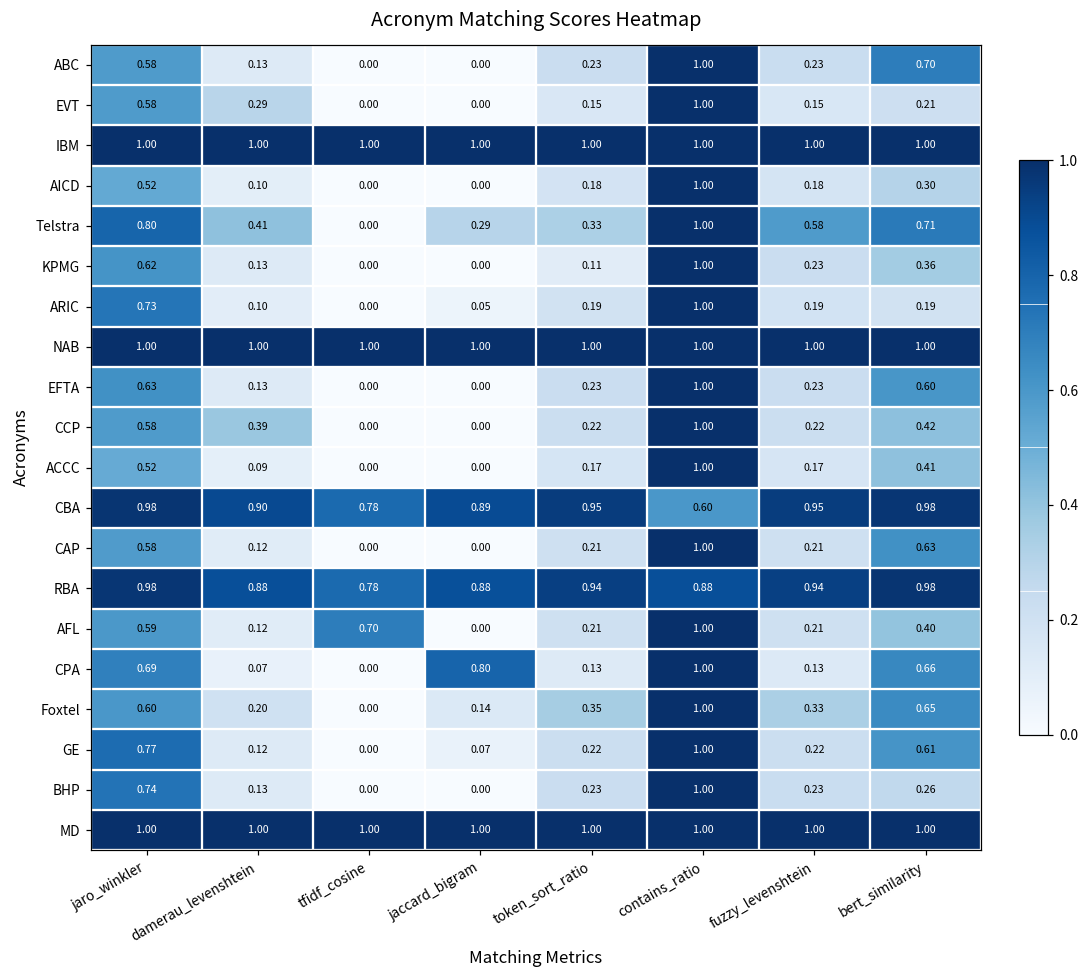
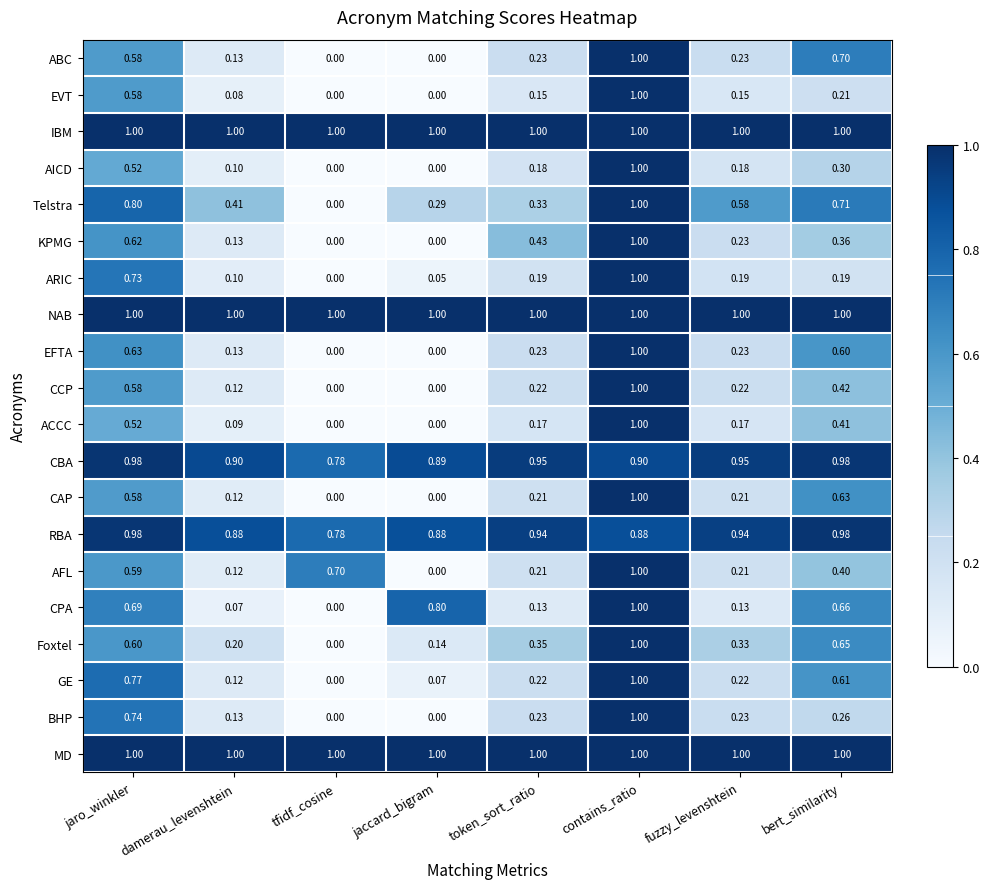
EVT, damerau_levenshtein: 0.29 -> 0.08
KPMG, token_sort_ratio: 0.11 -> 0.43
CCP, damerau_levenshtein: 0.39 -> 0.12
CBA, contains_ratio: 0.60 -> 0.90
